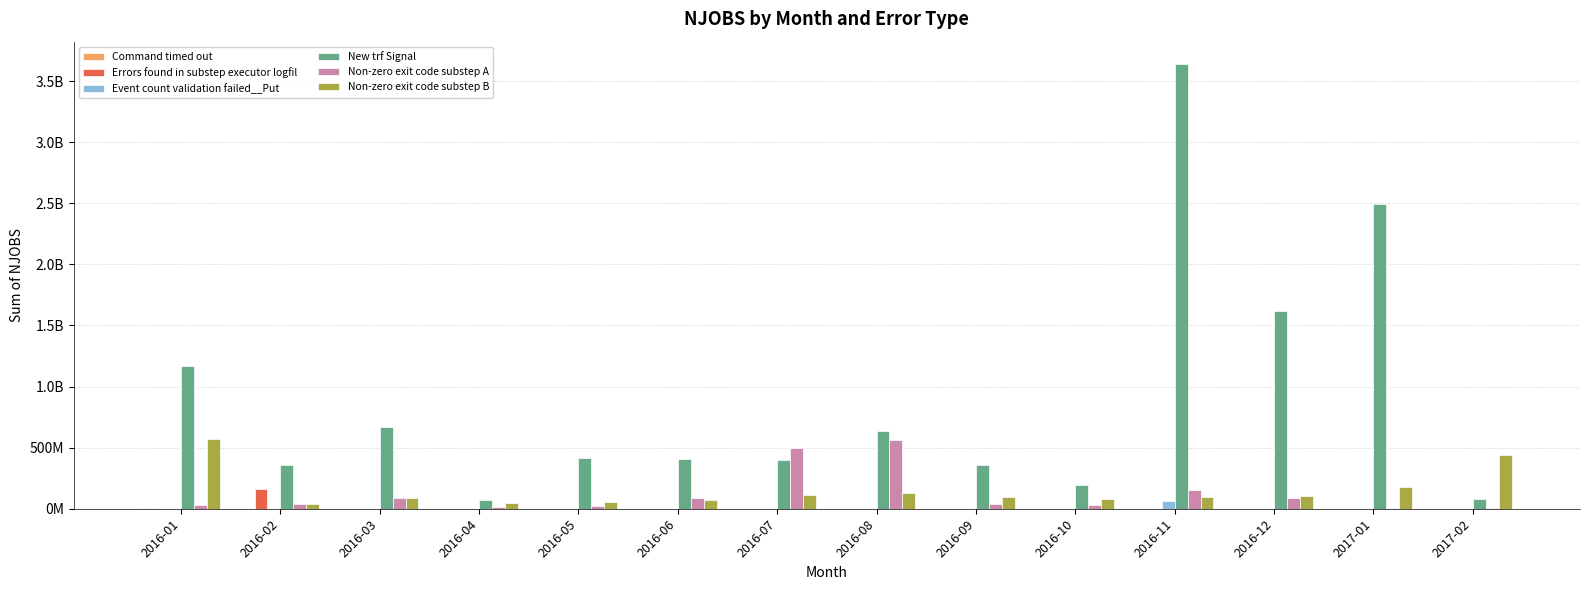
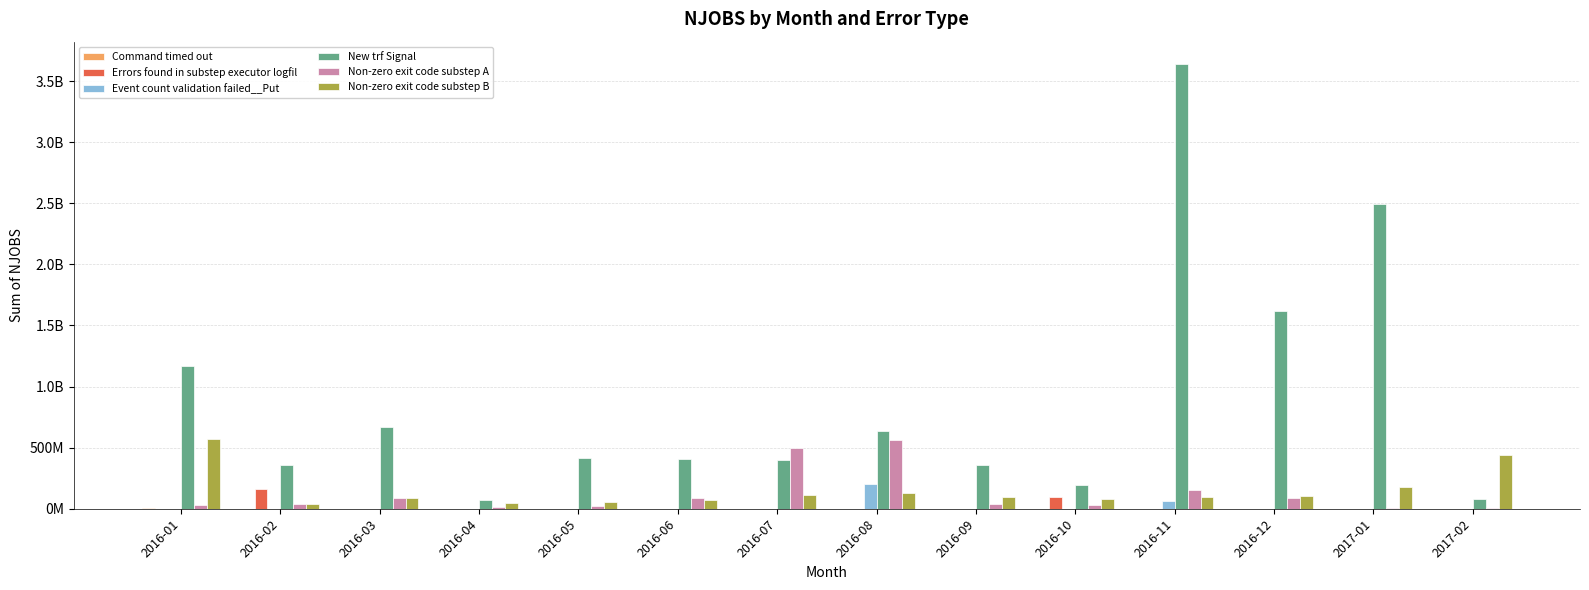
Event count validation failed__Put, 2016-08: 0 -> 200000000
Errors found in substep executor logfil, 2016-10: 0 -> 90000000
